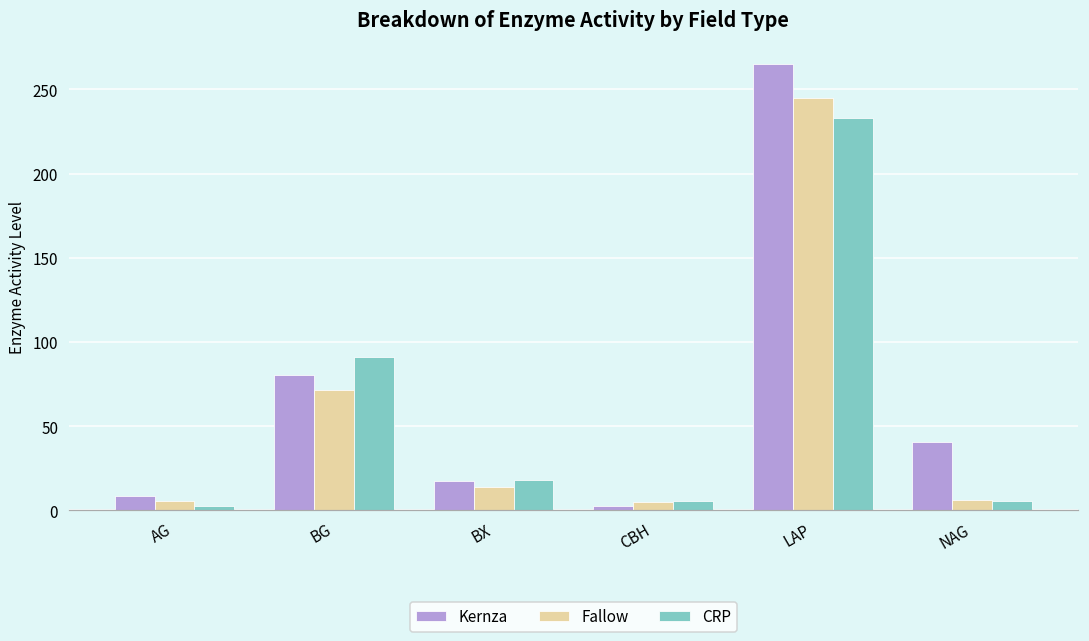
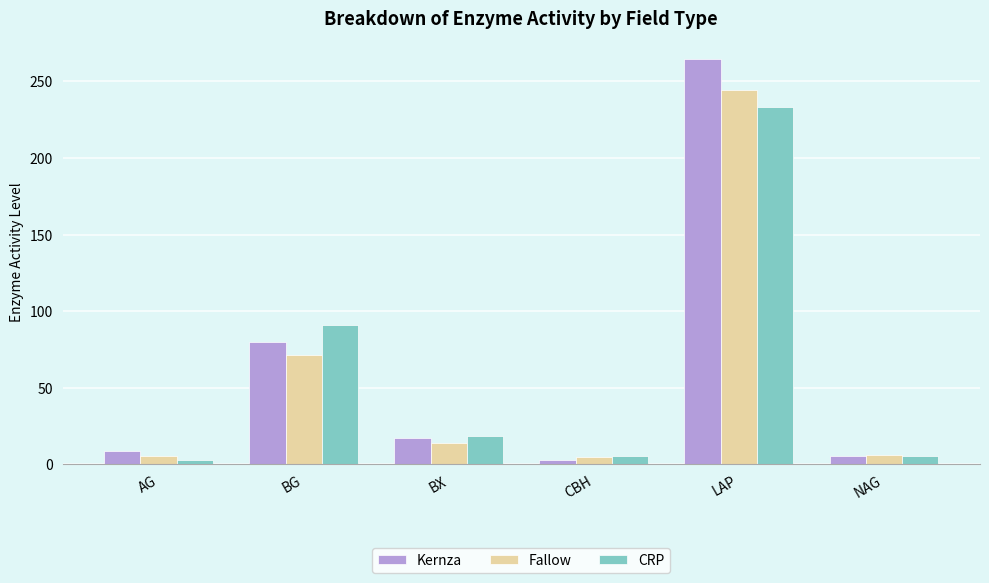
Kernza, NAG: 40 -> 6
